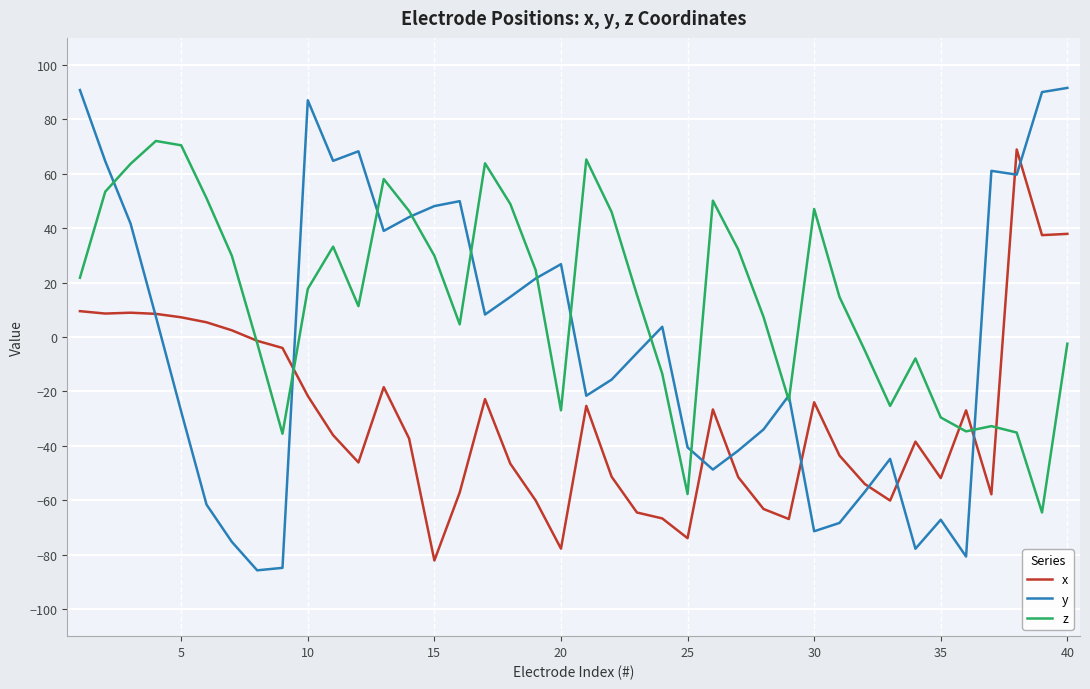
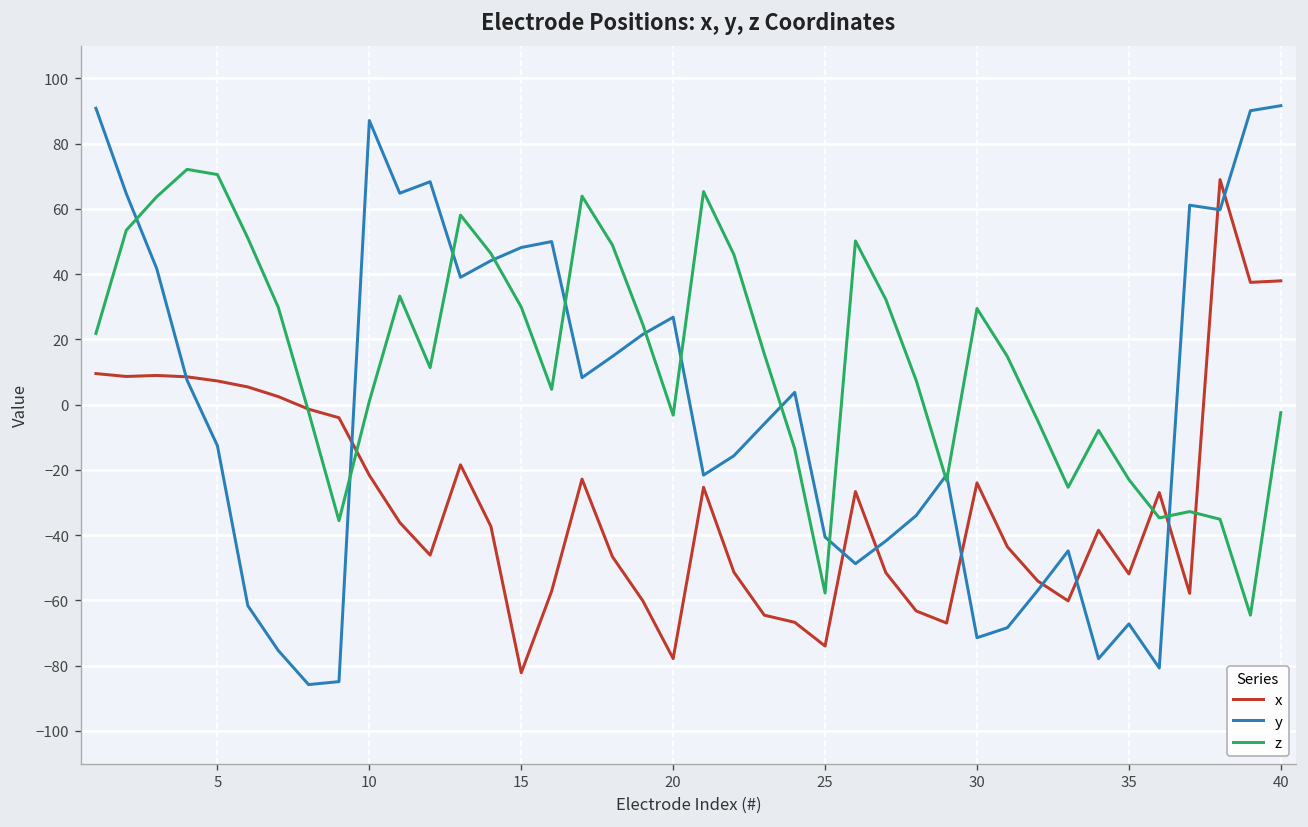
y, 5: -27 -> -13
z, 10: 18 -> 1
z, 20: -27 -> -3
z, 30: 47 -> 29
z, 35: -30 -> -23
